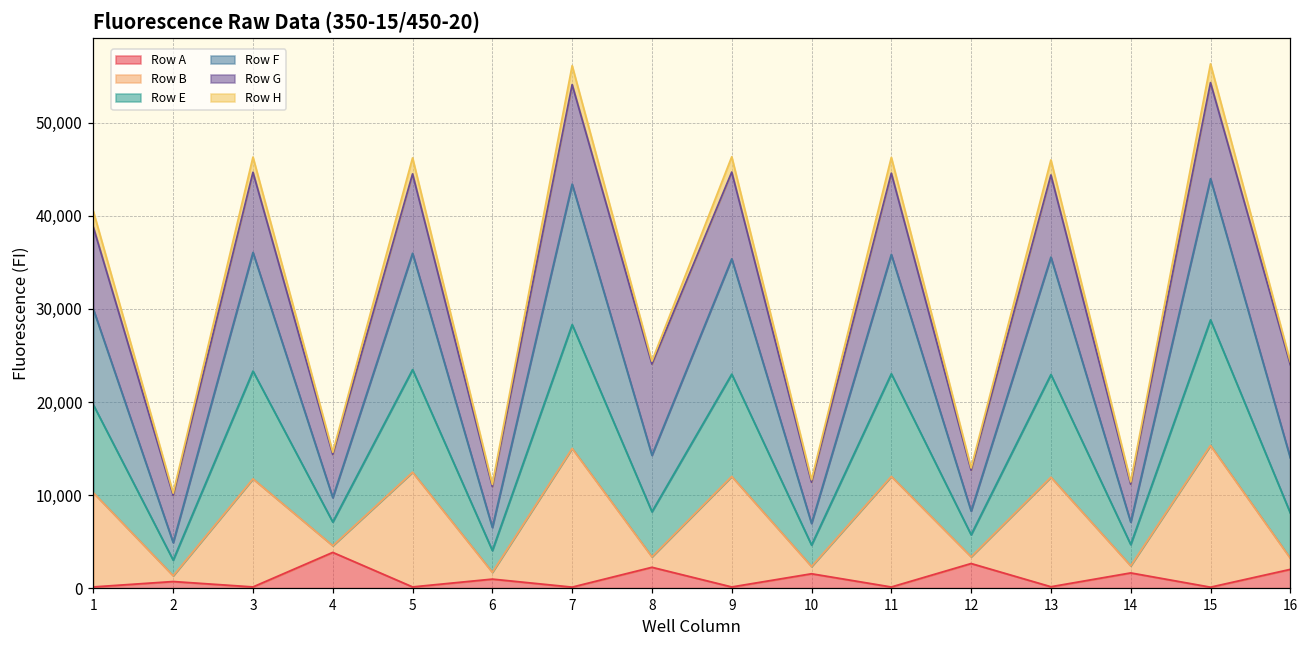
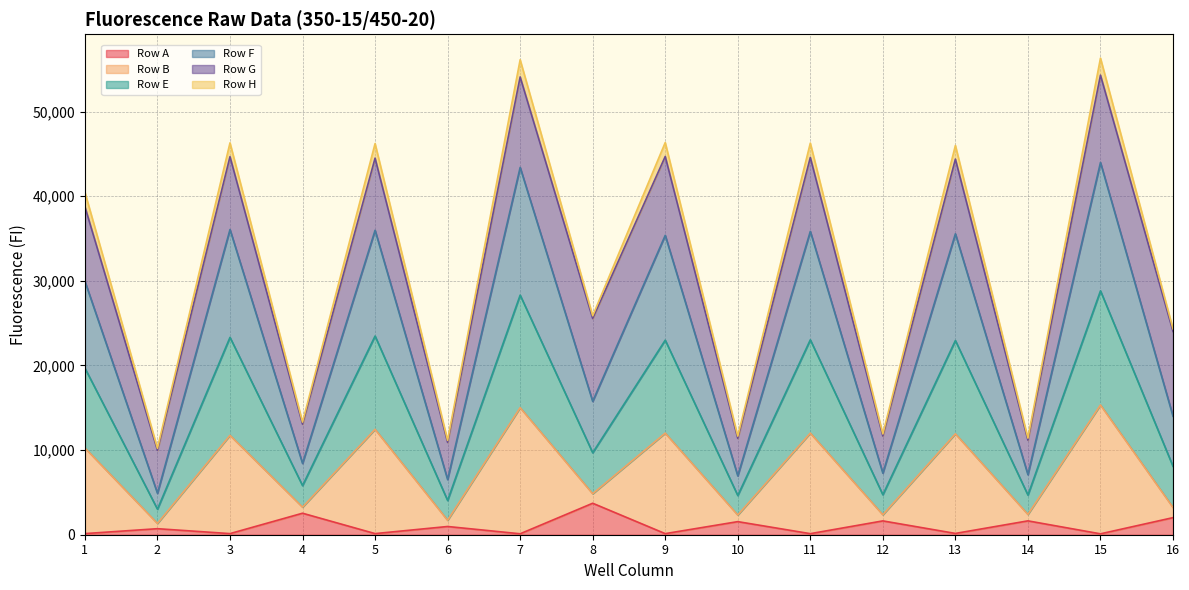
Row A, 4: 4,000 -> 3,000
Row A, 8: 2,000 -> 4,000
Row A, 12: 3,000 -> 2,000
